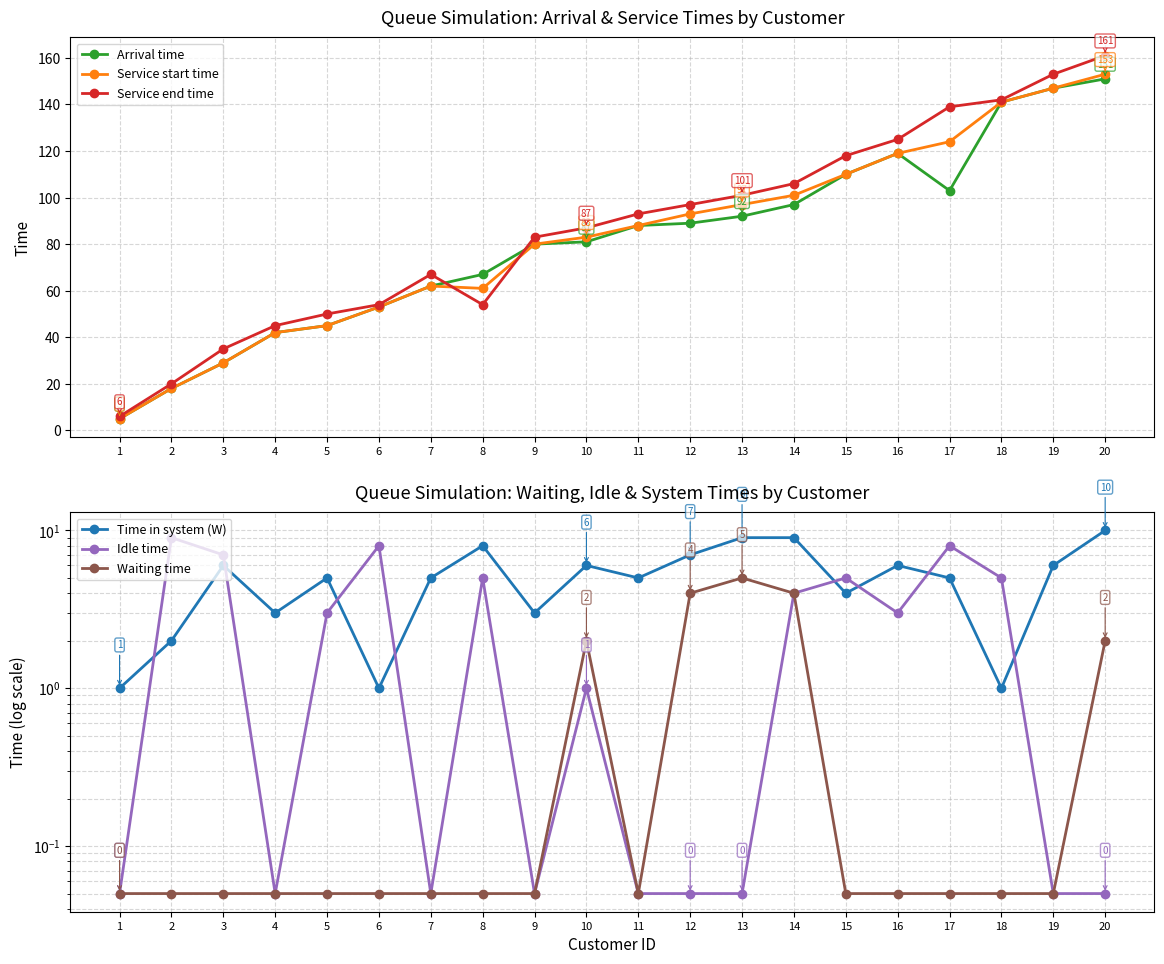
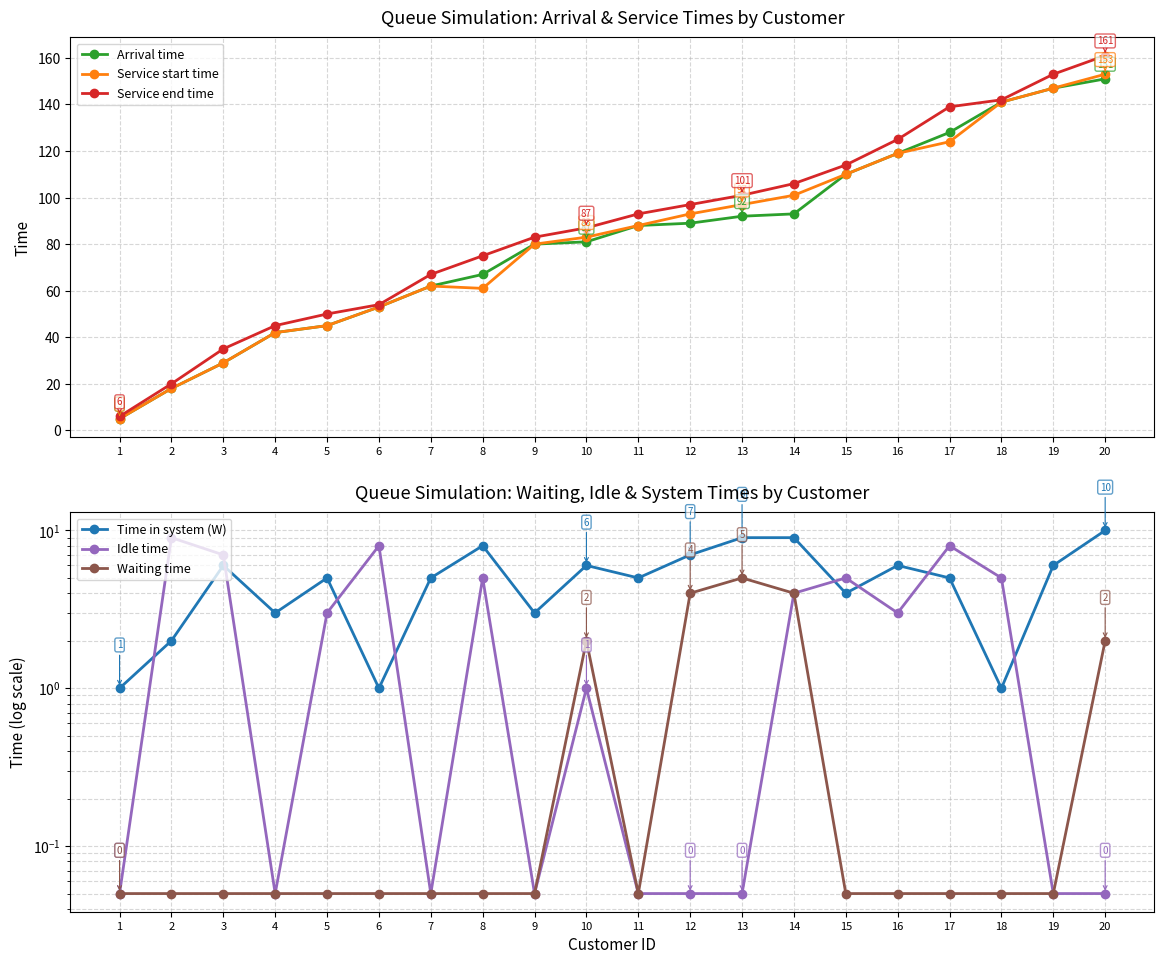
Queue Simulation: Arrival & Service Times by Customer, Service end time, 8: 54 -> 75
Queue Simulation: Arrival & Service Times by Customer, Arrival time, 14: 97 -> 93
Queue Simulation: Arrival & Service Times by Customer, Service end time, 15: 118 -> 114
Queue Simulation: Arrival & Service Times by Customer, Arrival time, 17: 103 -> 128
